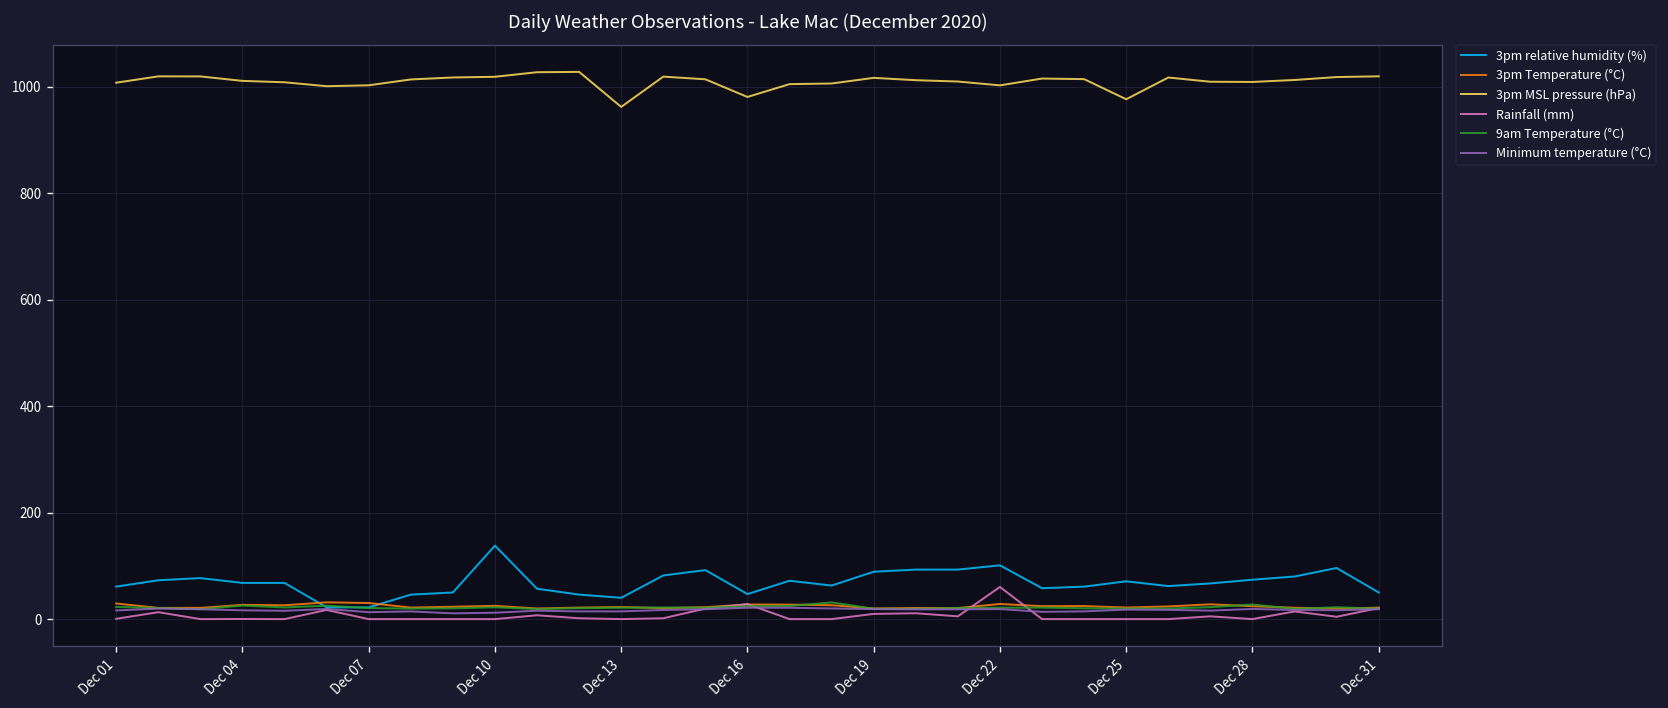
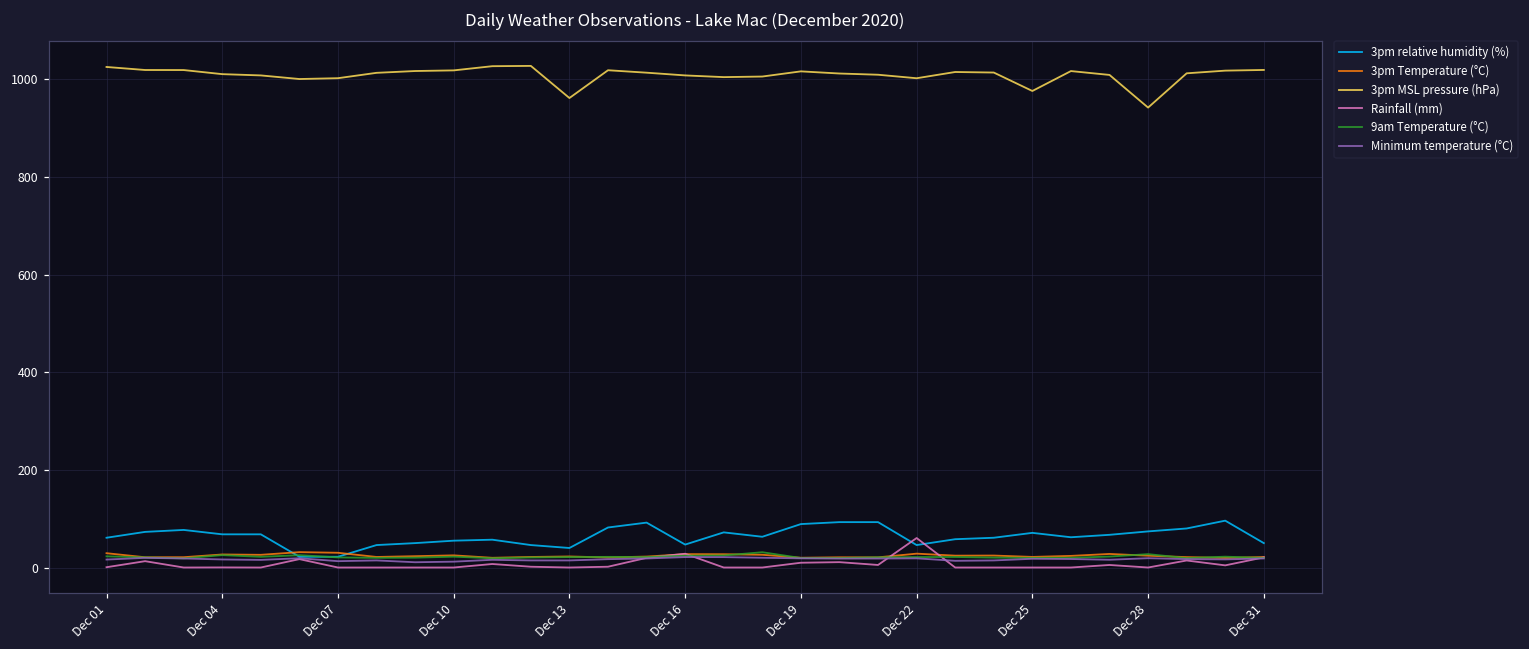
3pm MSL pressure (hPa), Dec 01: 1010 -> 1030
3pm relative humidity (%), Dec 10: 140 -> 60
3pm MSL pressure (hPa), Dec 16: 980 -> 1010
3pm relative humidity (%), Dec 22: 100 -> 50
3pm MSL pressure (hPa), Dec 28: 1010 -> 940
